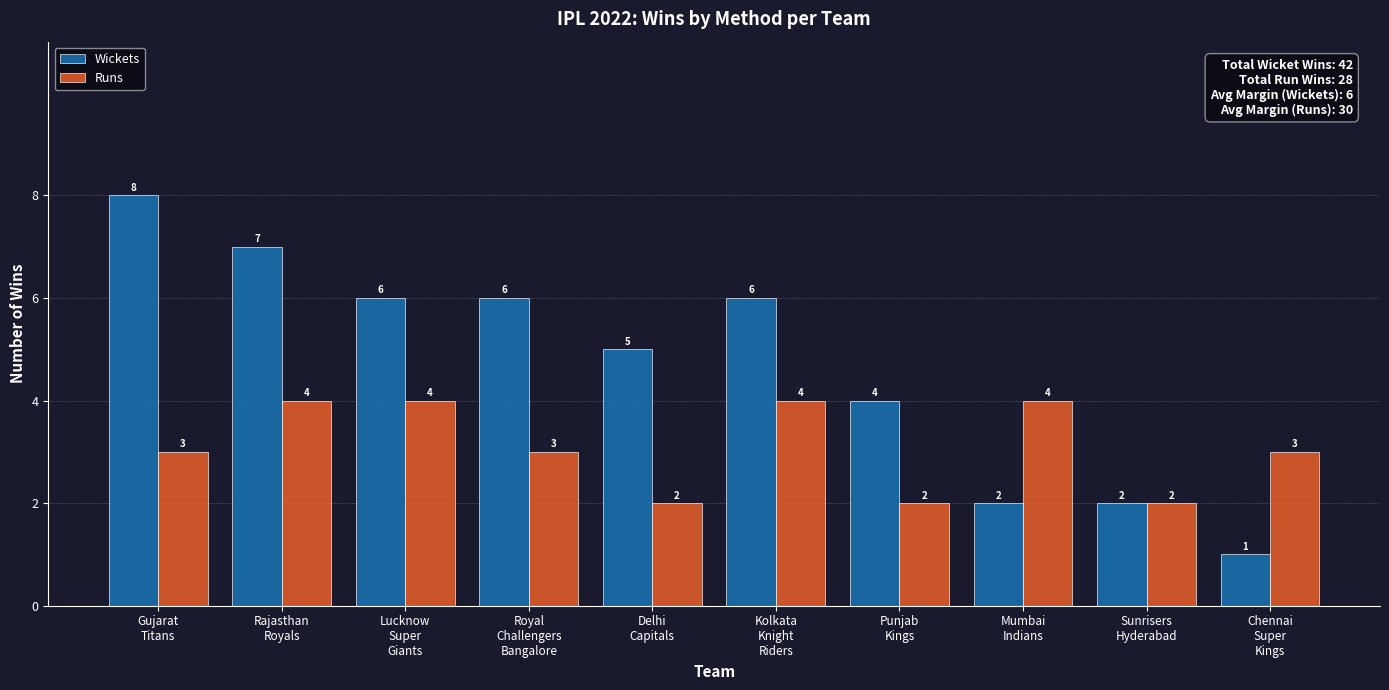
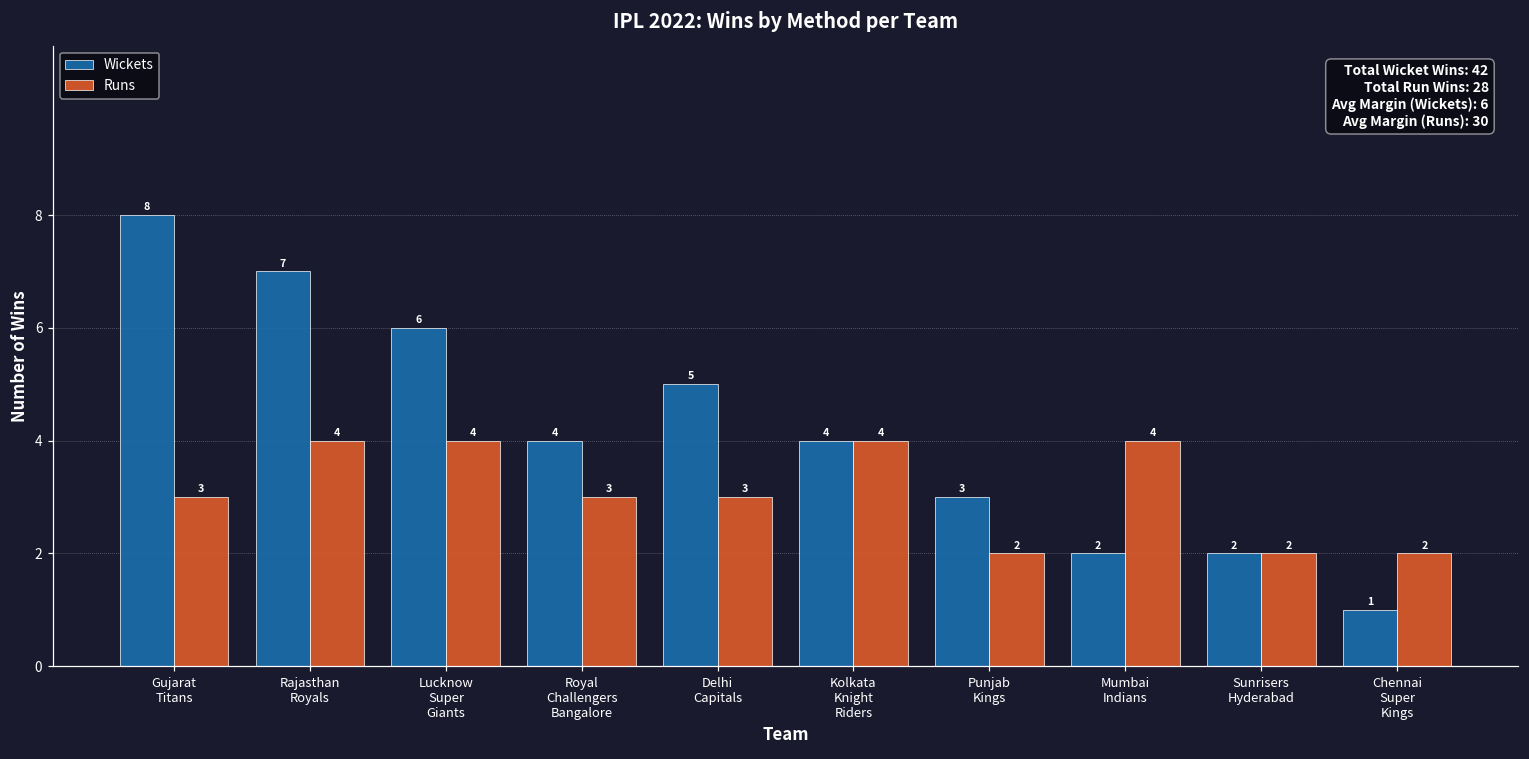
Wickets, Royal Challengers Bangalore: 6 -> 4
Runs, Delhi Capitals: 2 -> 3
Wickets, Kolkata Knight Riders: 6 -> 4
Wickets, Punjab Kings: 4 -> 3
Runs, Chennai Super Kings: 3 -> 2
